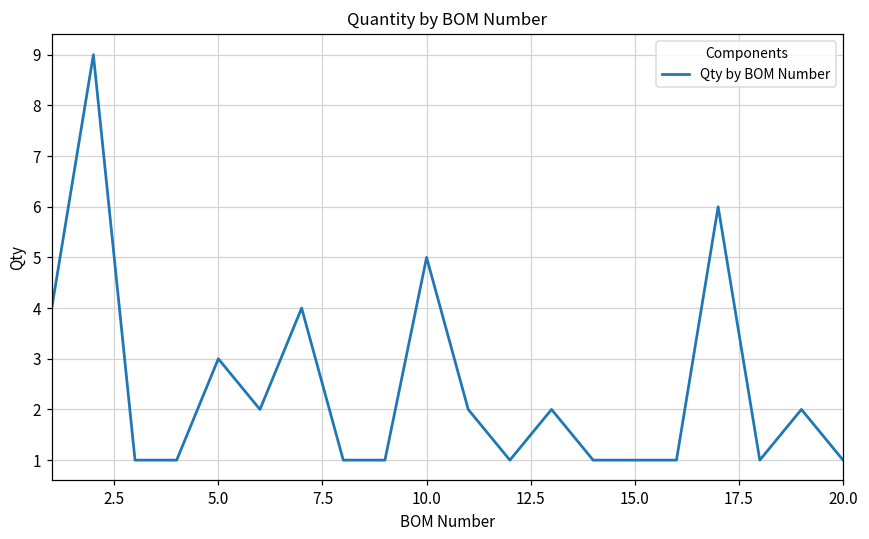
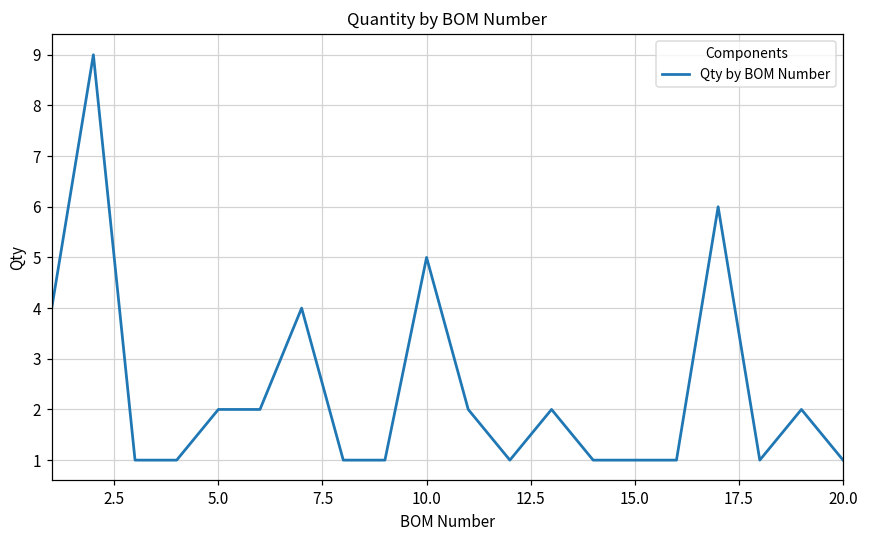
5.0: 3 -> 2
